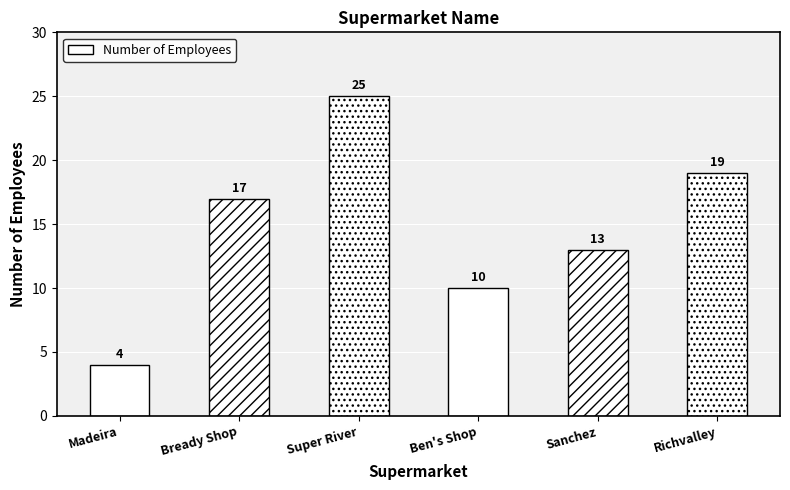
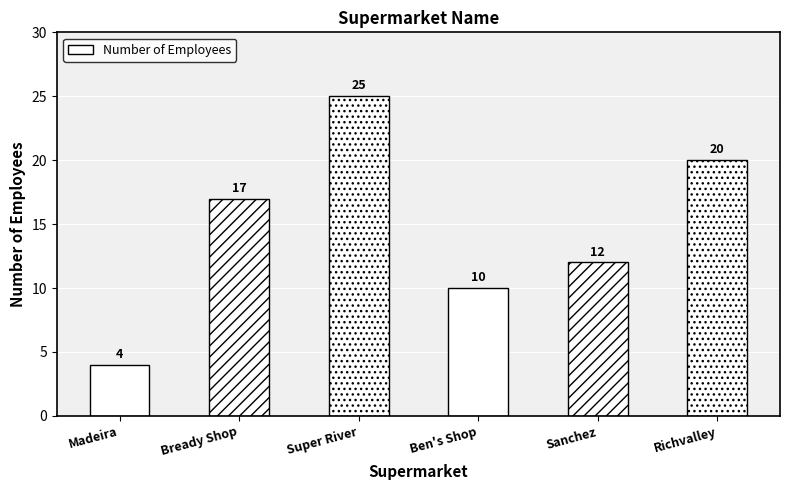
Sanchez: 13 -> 12
Richvalley: 19 -> 20
